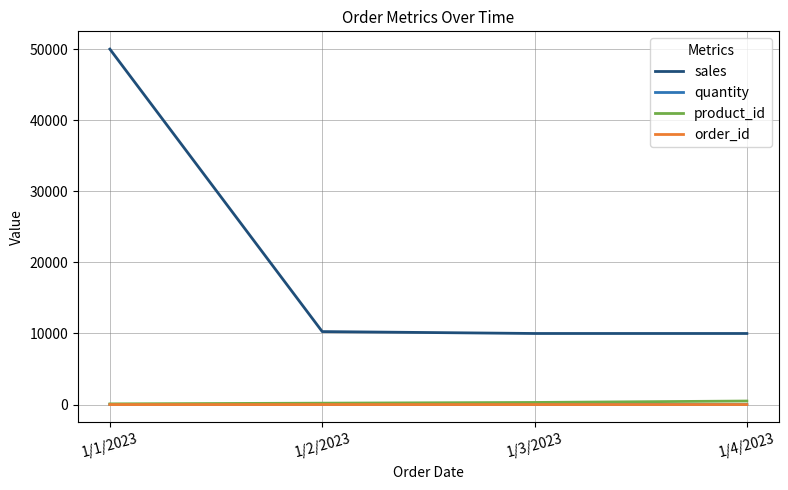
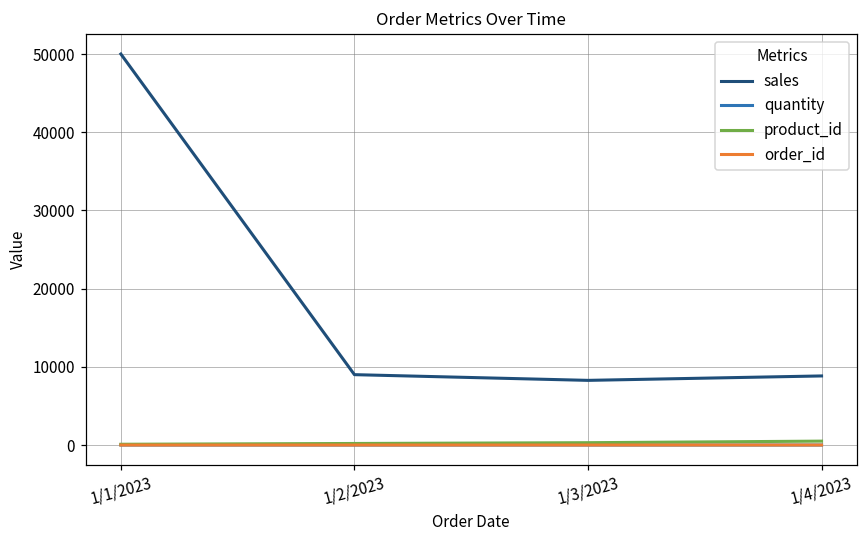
sales, 1/2/2023: 10000 -> 9000
sales, 1/3/2023: 10000 -> 8000
sales, 1/4/2023: 10000 -> 9000
